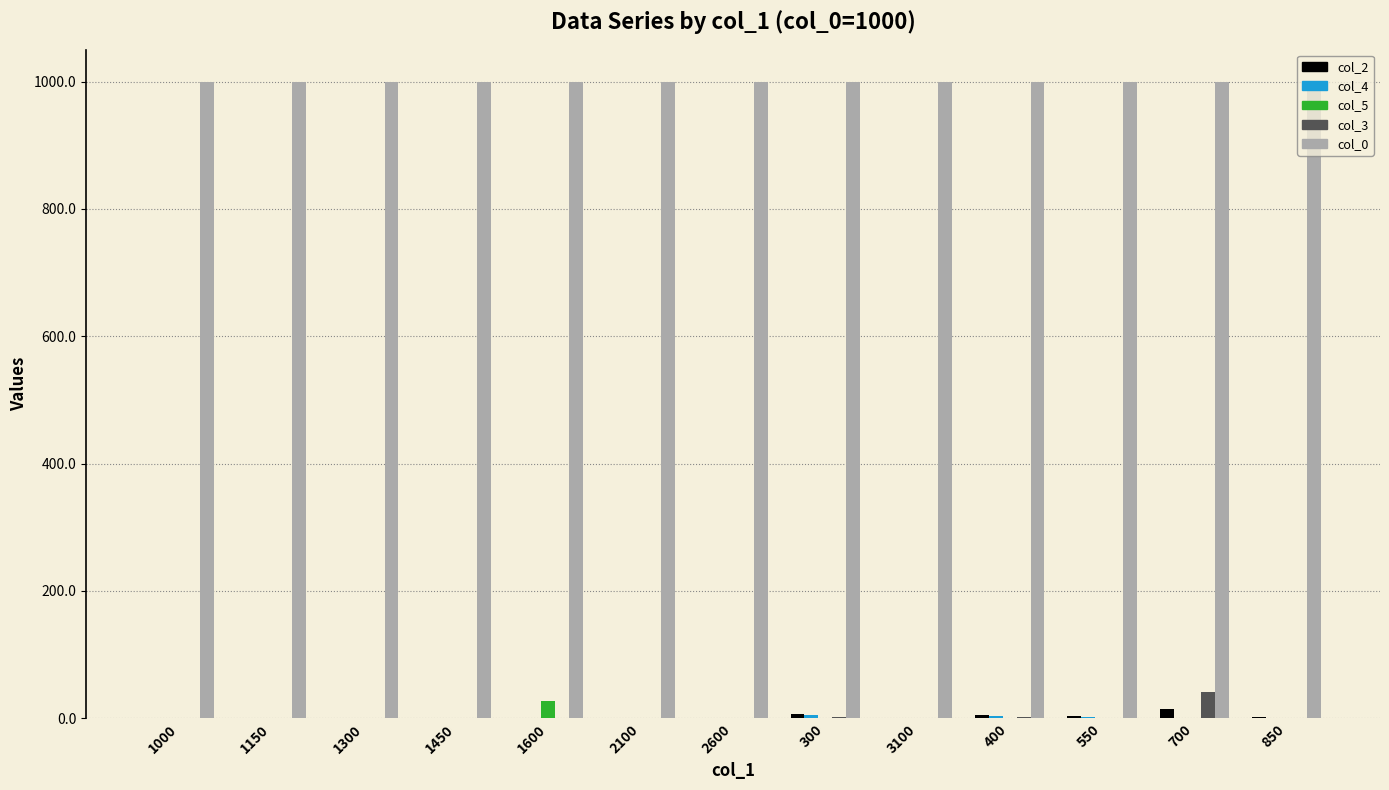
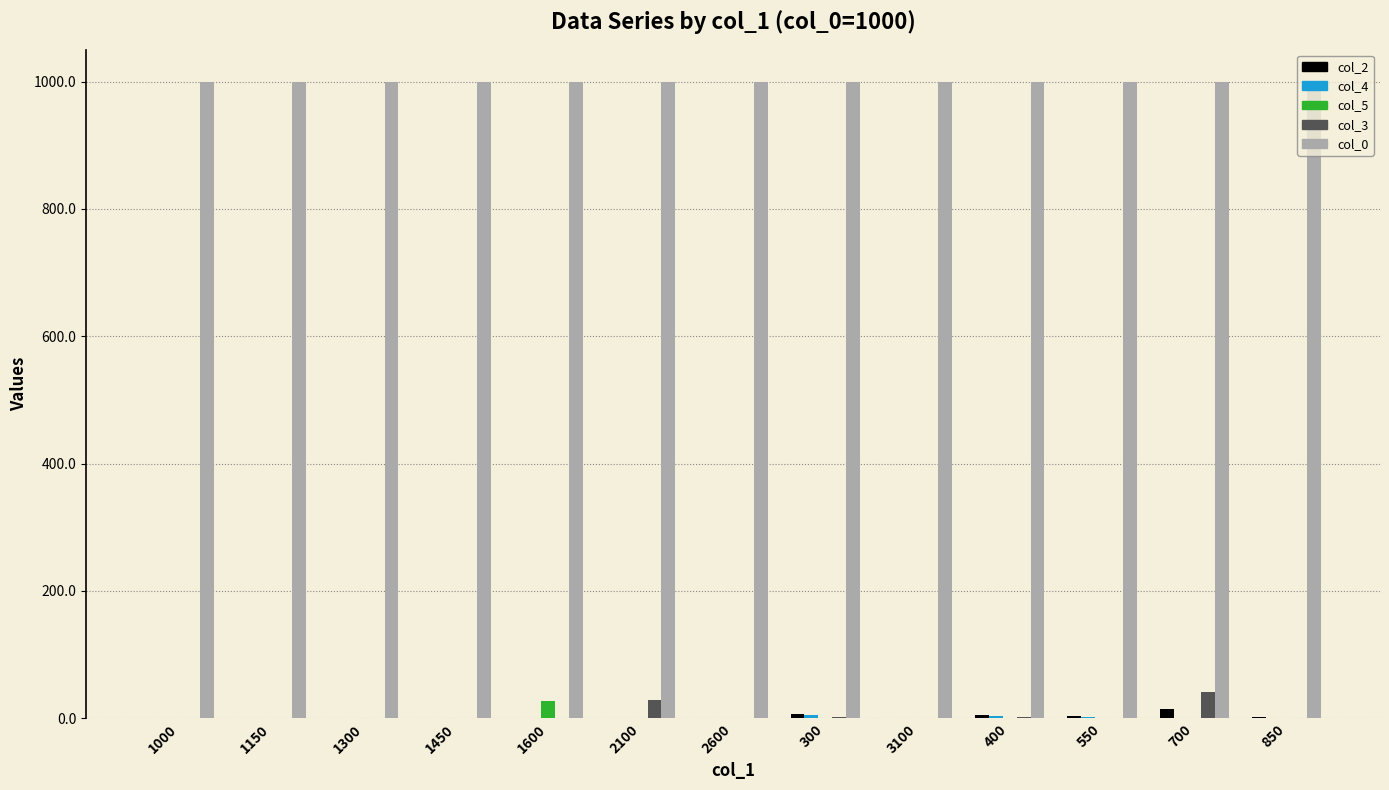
col_3, 2100: 0 -> 30
